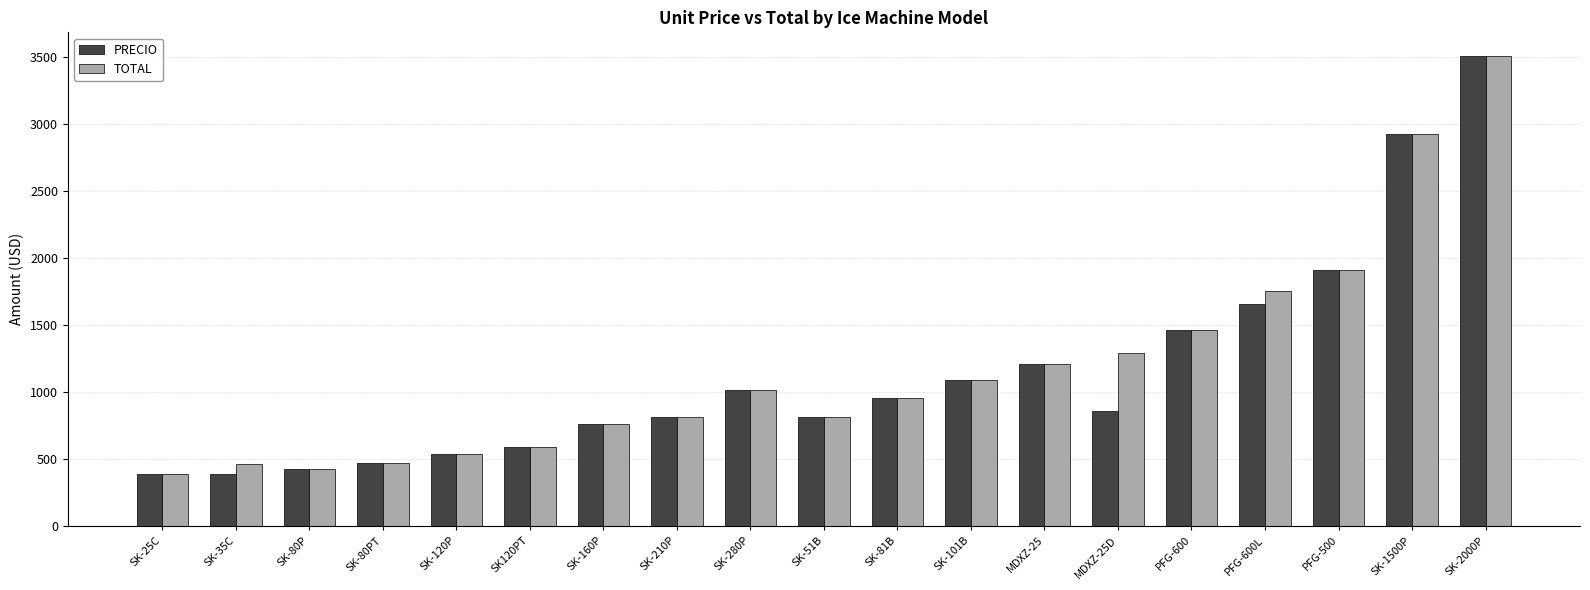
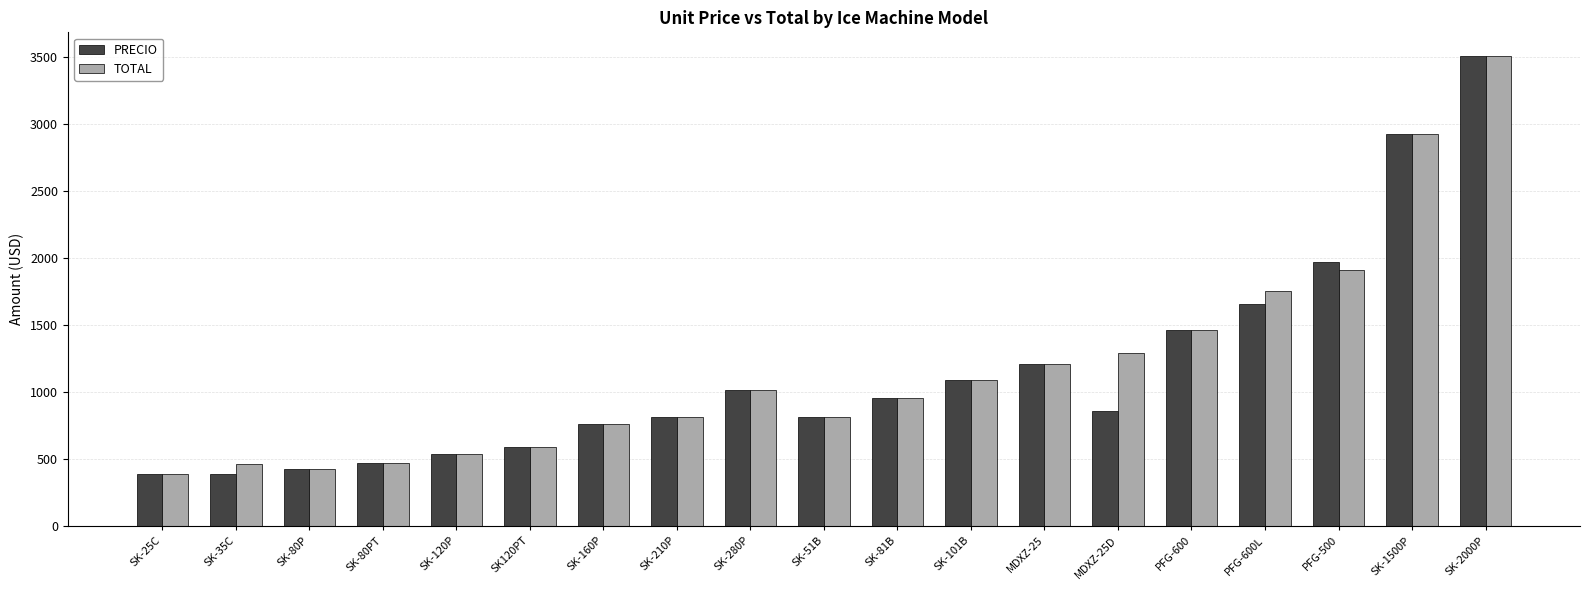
PRECIO, PFG-500: 1910 -> 1970
